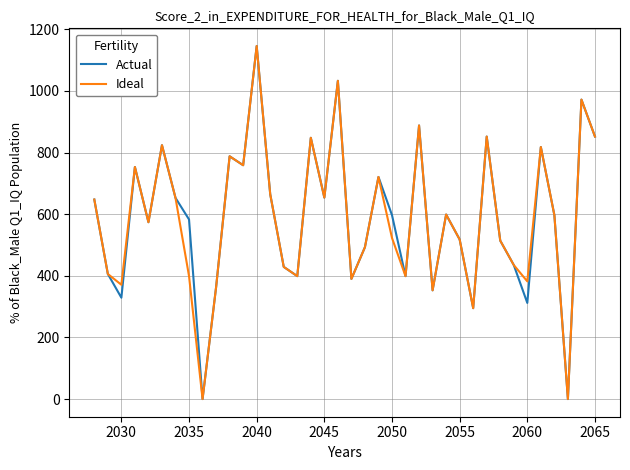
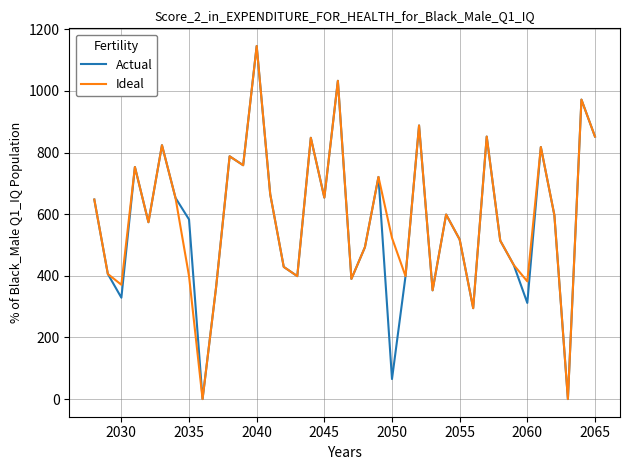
Actual, 2050: 600 -> 70
